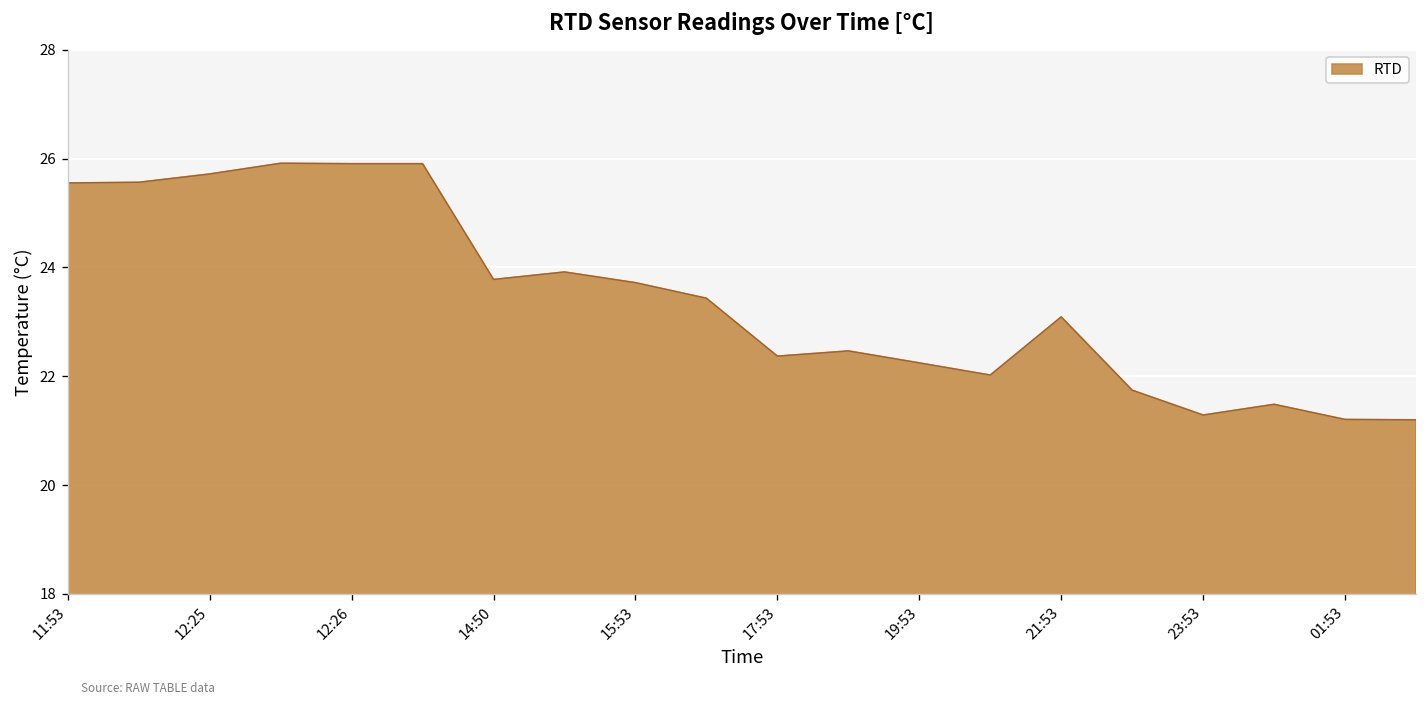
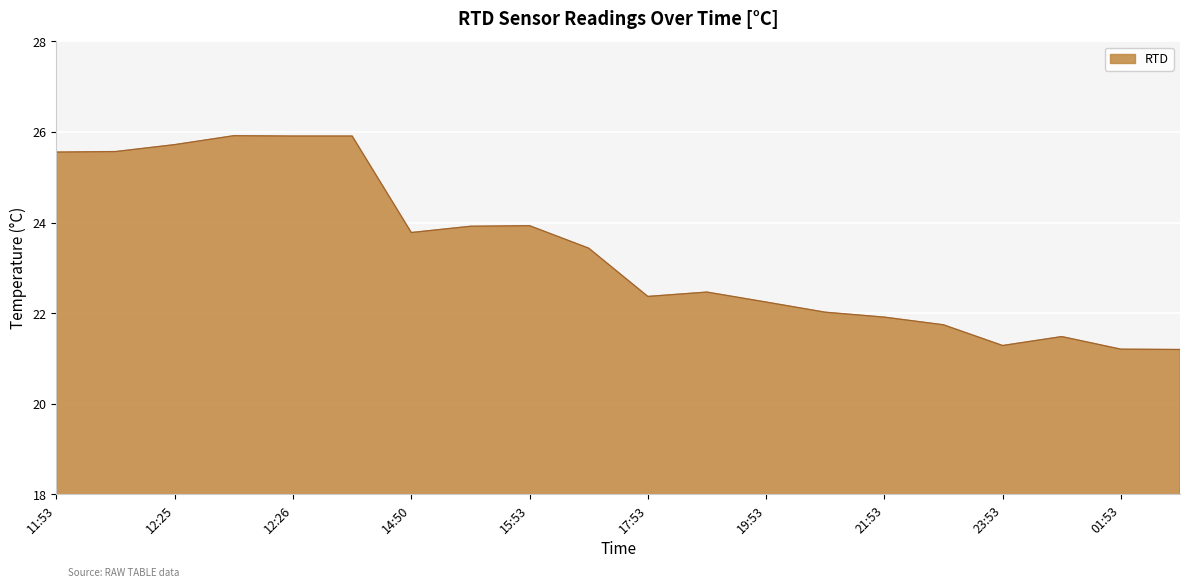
15:53: 23.7 -> 23.9
21:53: 23.1 -> 21.9
